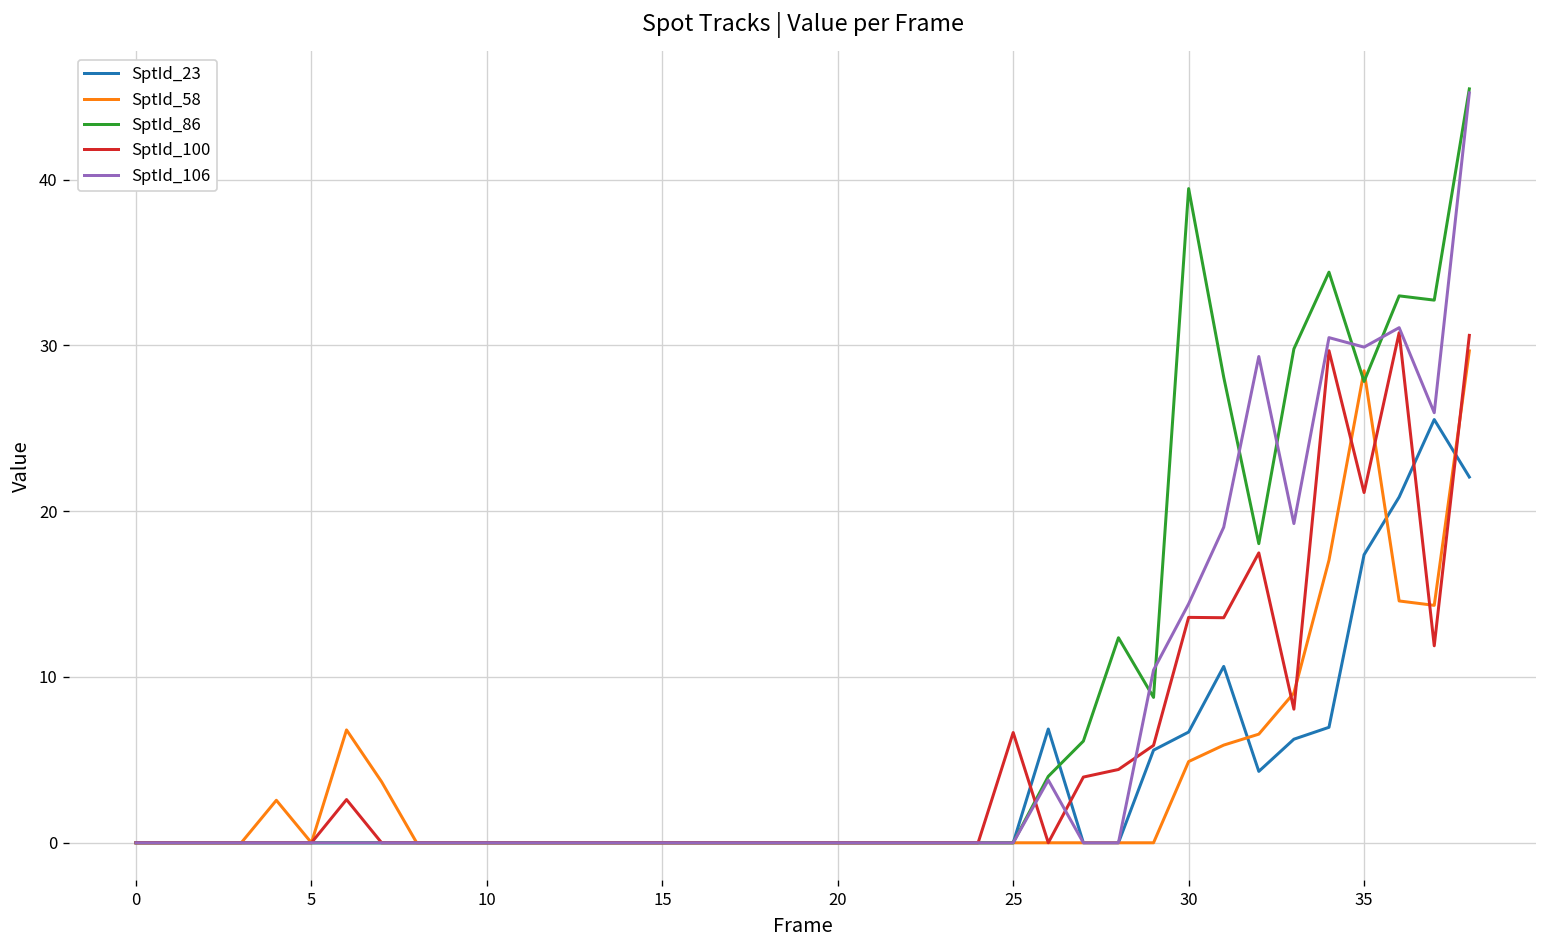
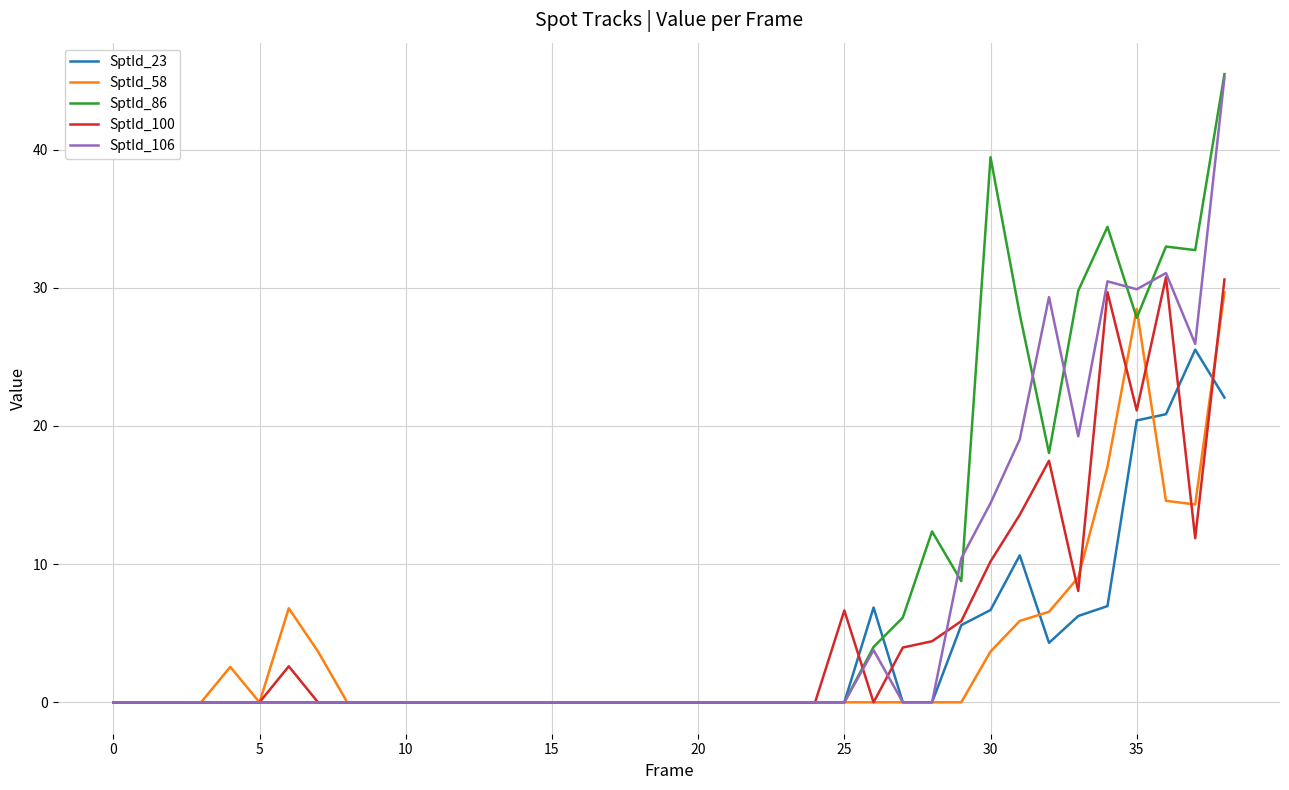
SptId_58, 30: 4.9 -> 3.7
SptId_100, 30: 13.6 -> 10.2
SptId_23, 35: 17.4 -> 20.4
